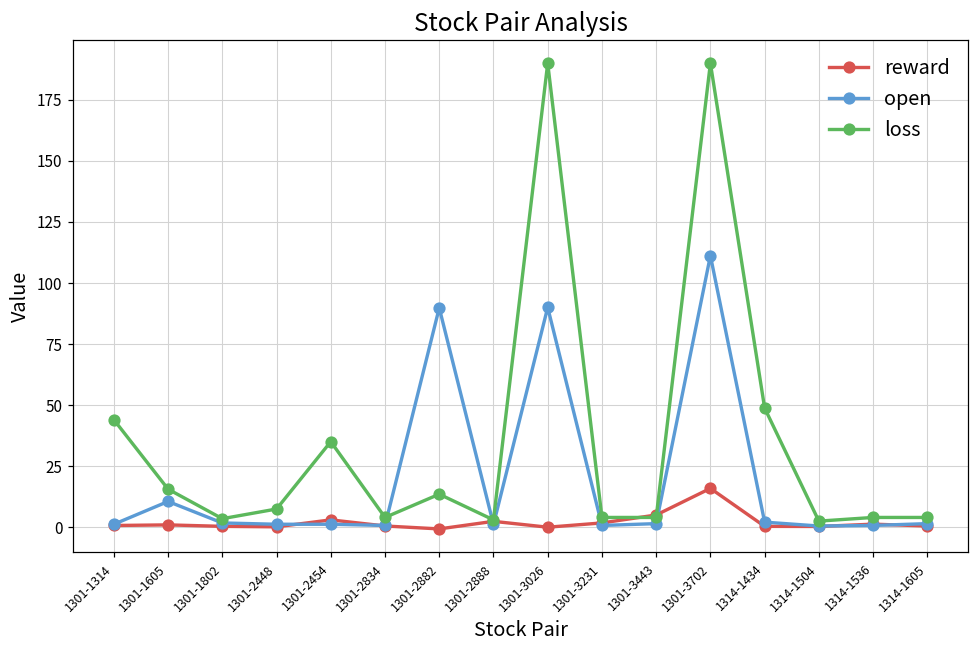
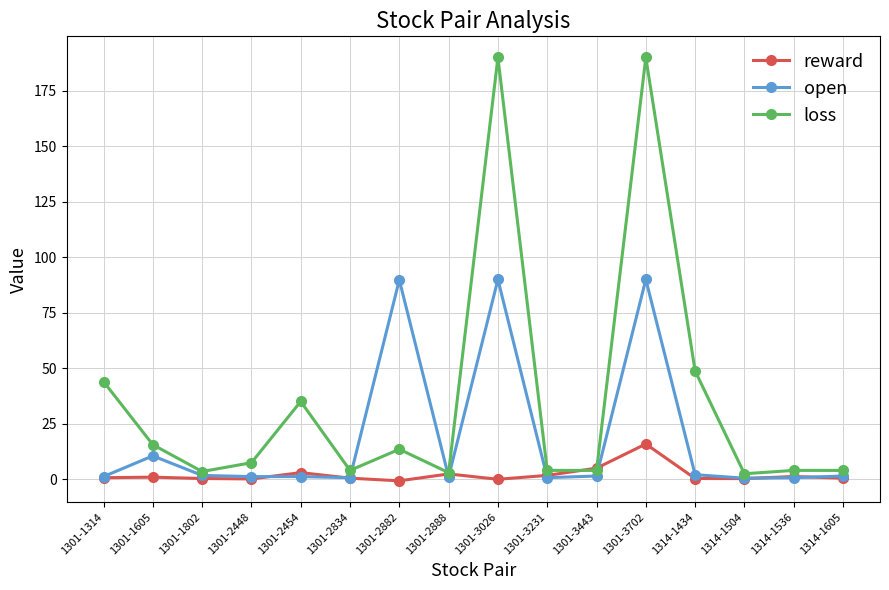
open, 1301-3702: 111 -> 90
